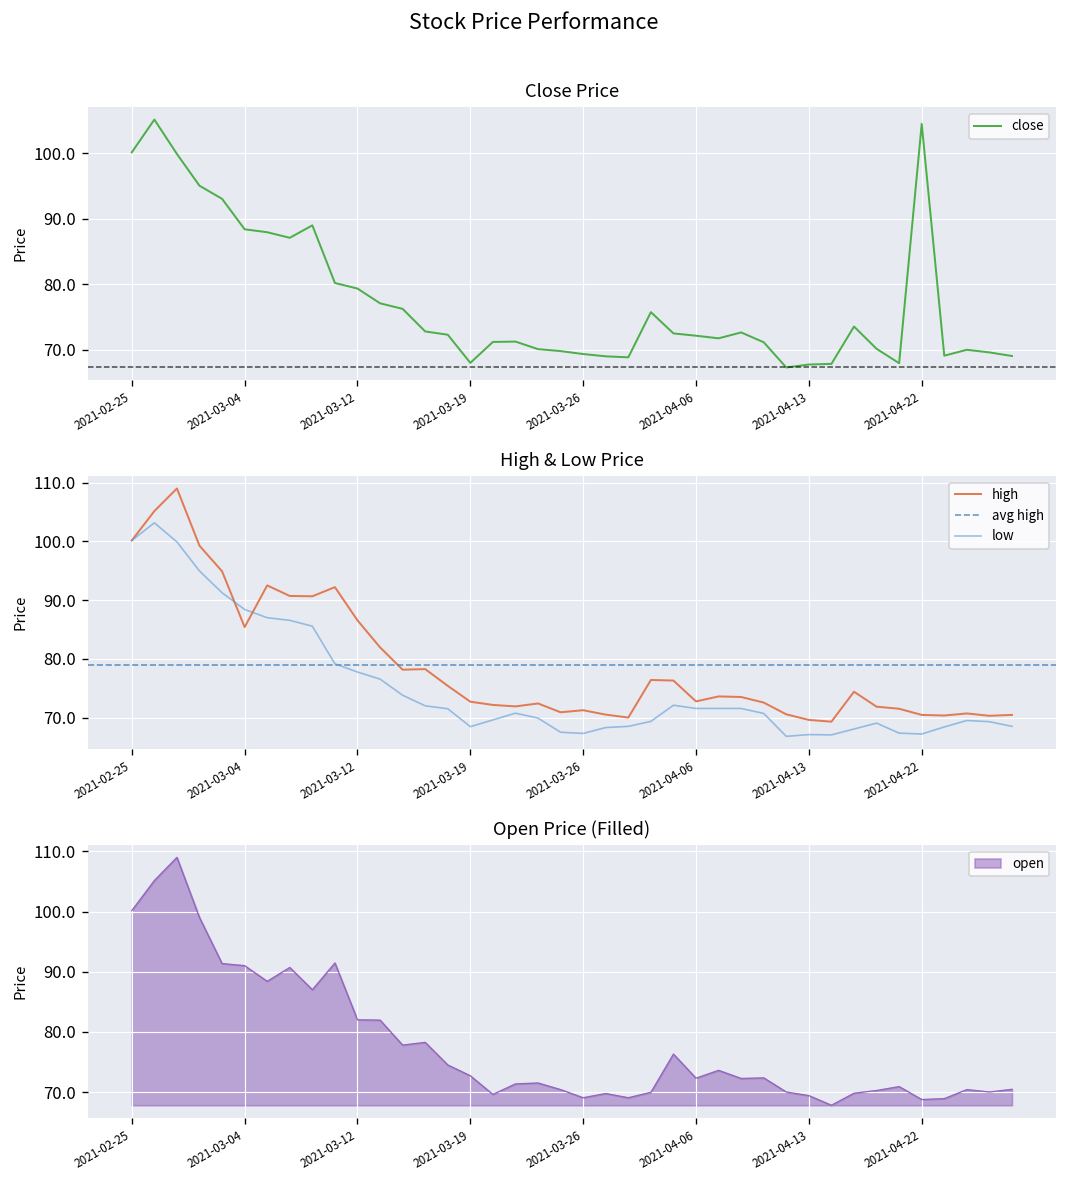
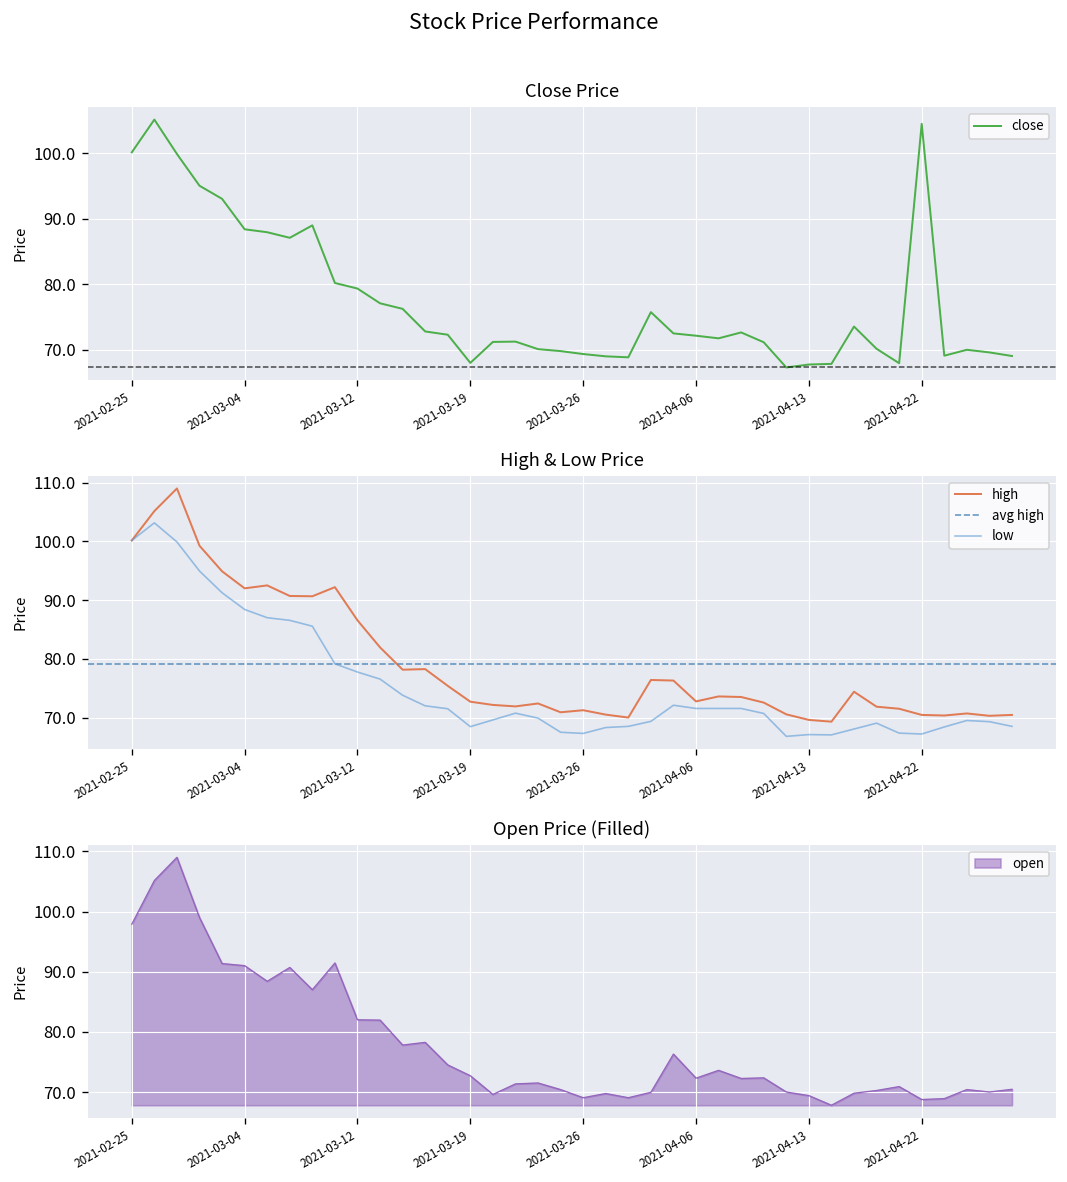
High & Low Price, high, 2021-03-04: 85 -> 92
Open Price (Filled), 2021-02-25: 100 -> 98
